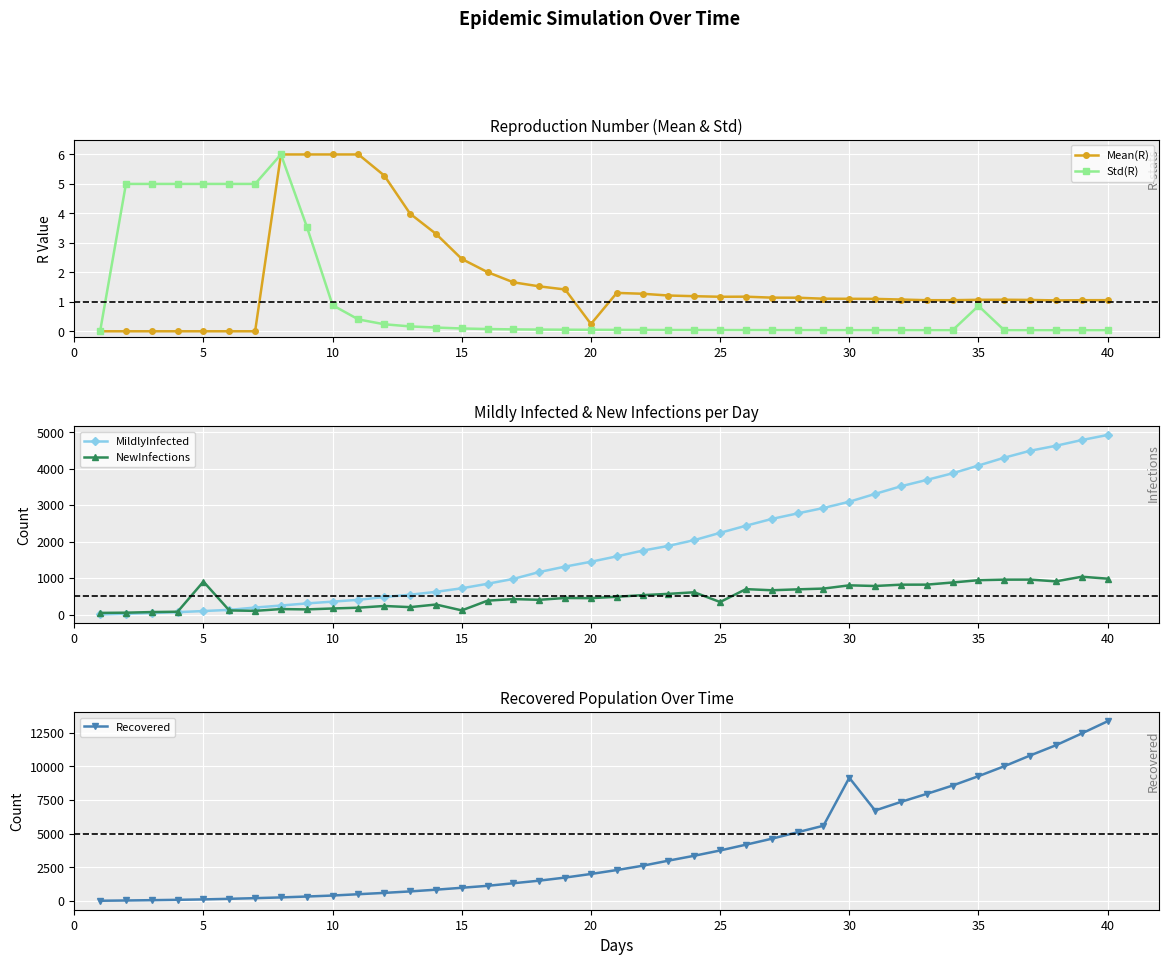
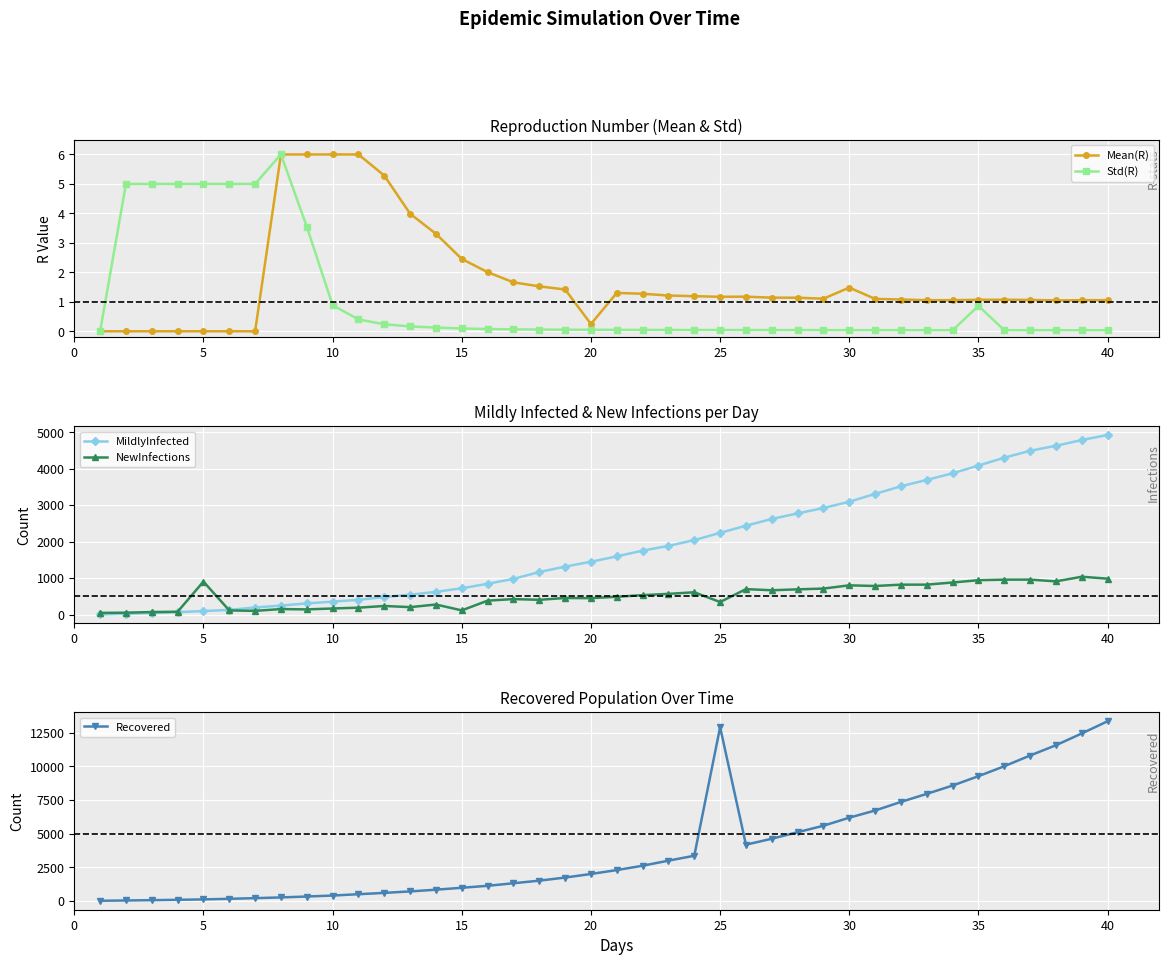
Reproduction Number (Mean & Std), Mean(R), 30: 1.1 -> 1.5
Recovered Population Over Time, 25: 3700 -> 12900
Recovered Population Over Time, 30: 9200 -> 6200
